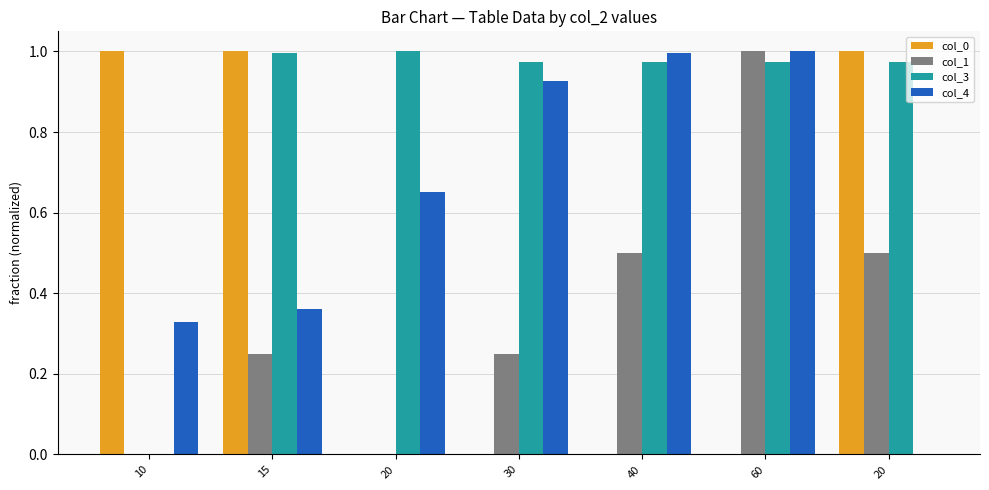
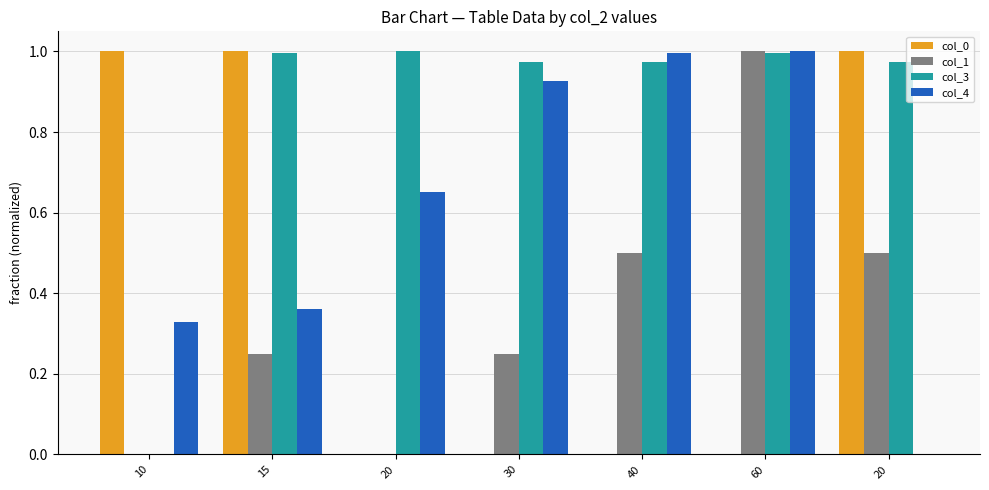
col_3, 60: 0.97 -> 1.00
